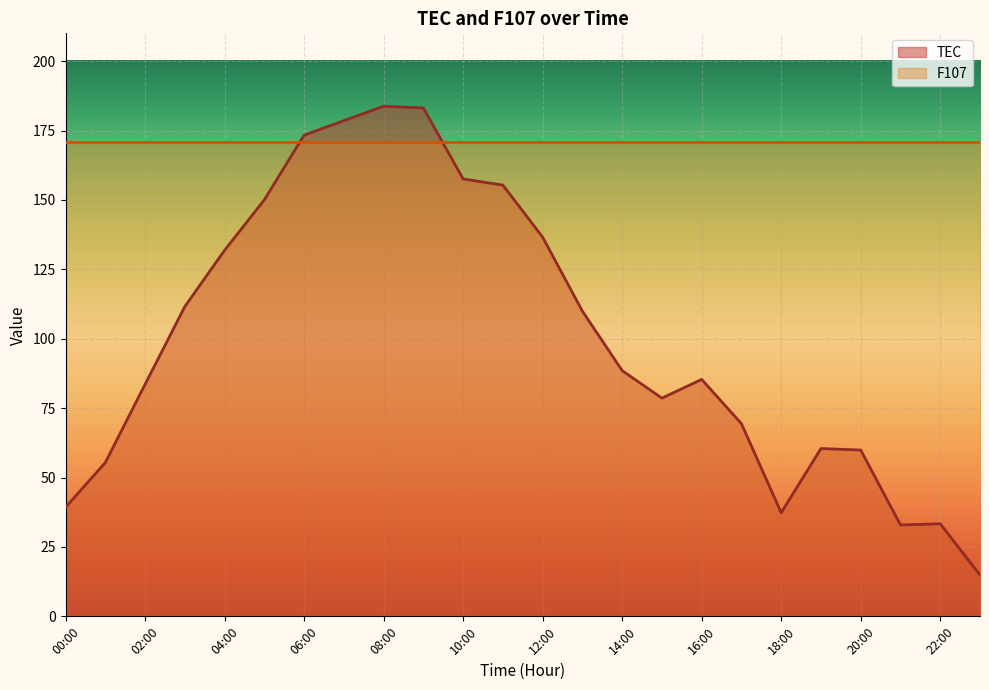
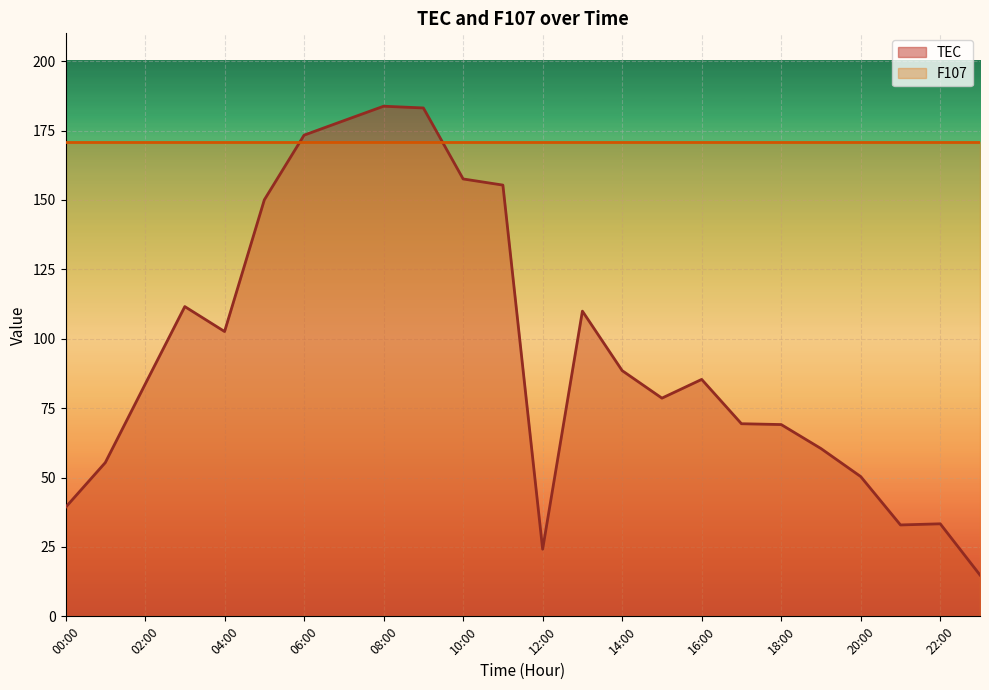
TEC, 04:00: 132 -> 103
TEC, 12:00: 137 -> 24
TEC, 18:00: 37 -> 69
TEC, 20:00: 60 -> 50
